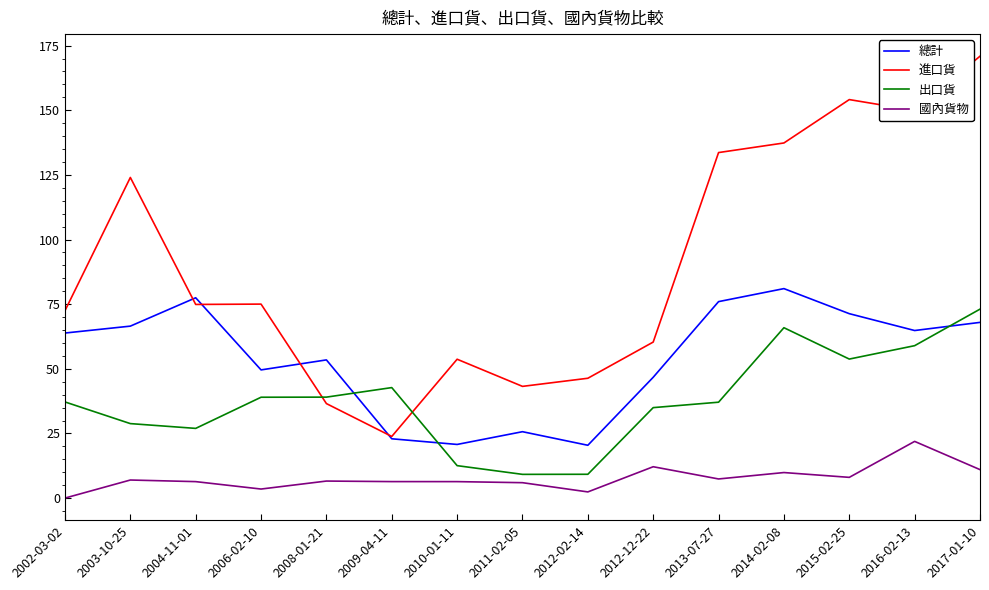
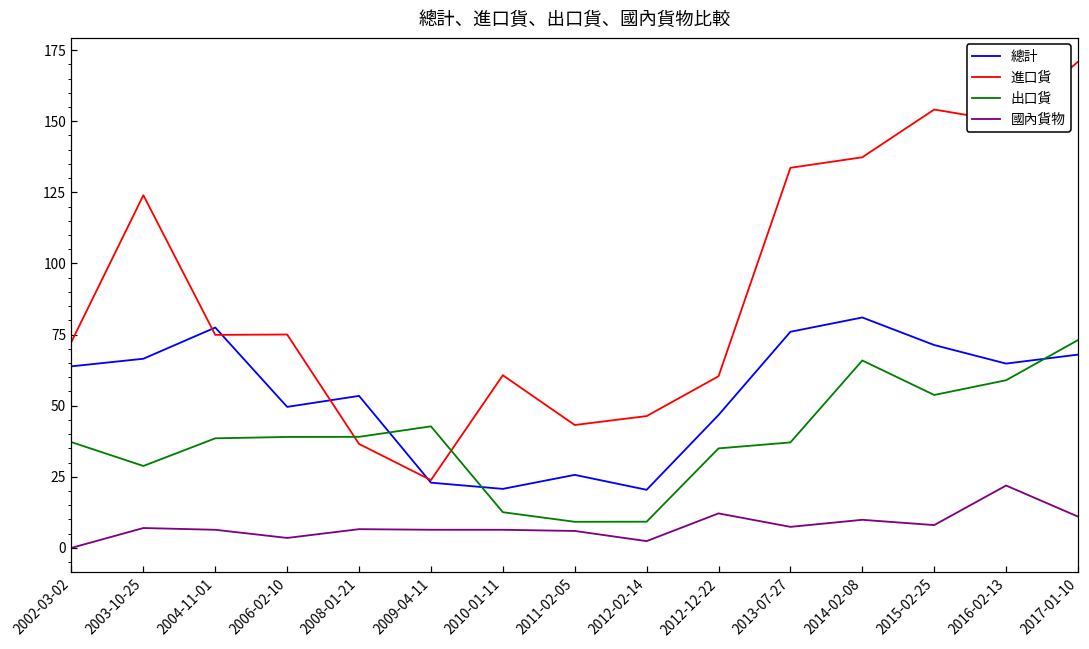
出口貨, 2004-11-01: 27 -> 39
進口貨, 2010-01-11: 54 -> 61
